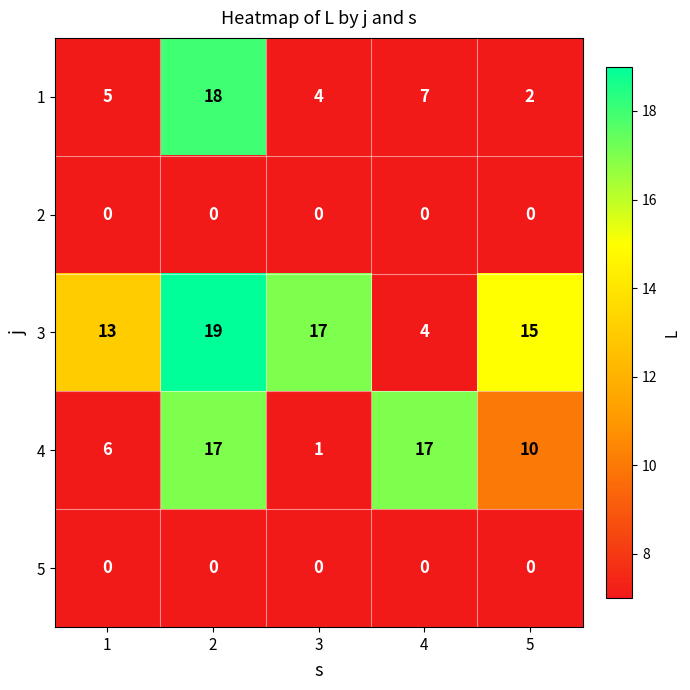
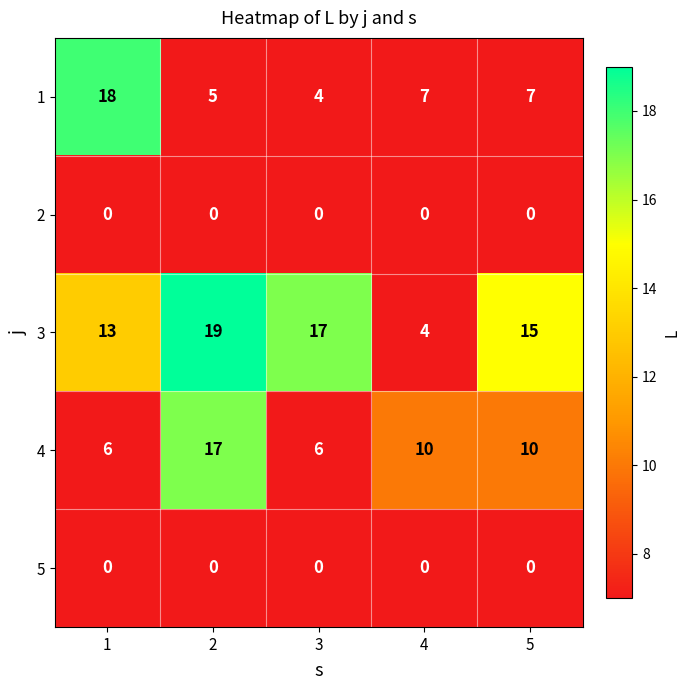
1, 1: 5 -> 18
1, 2: 18 -> 5
1, 5: 2 -> 7
4, 3: 1 -> 6
4, 4: 17 -> 10
